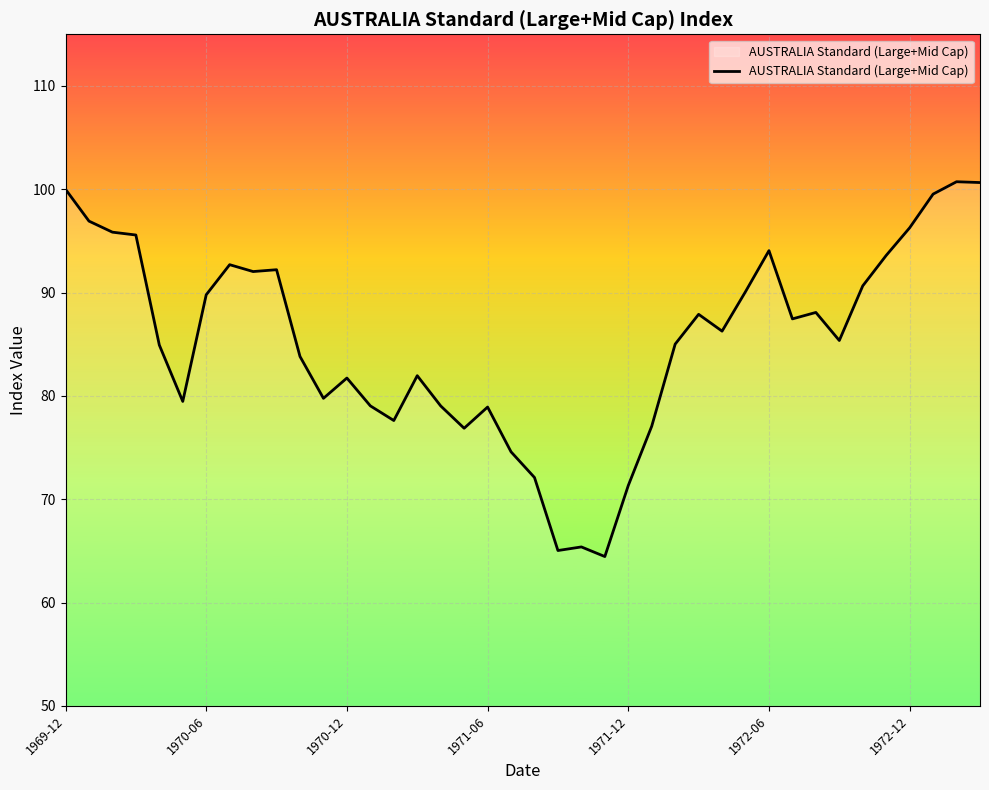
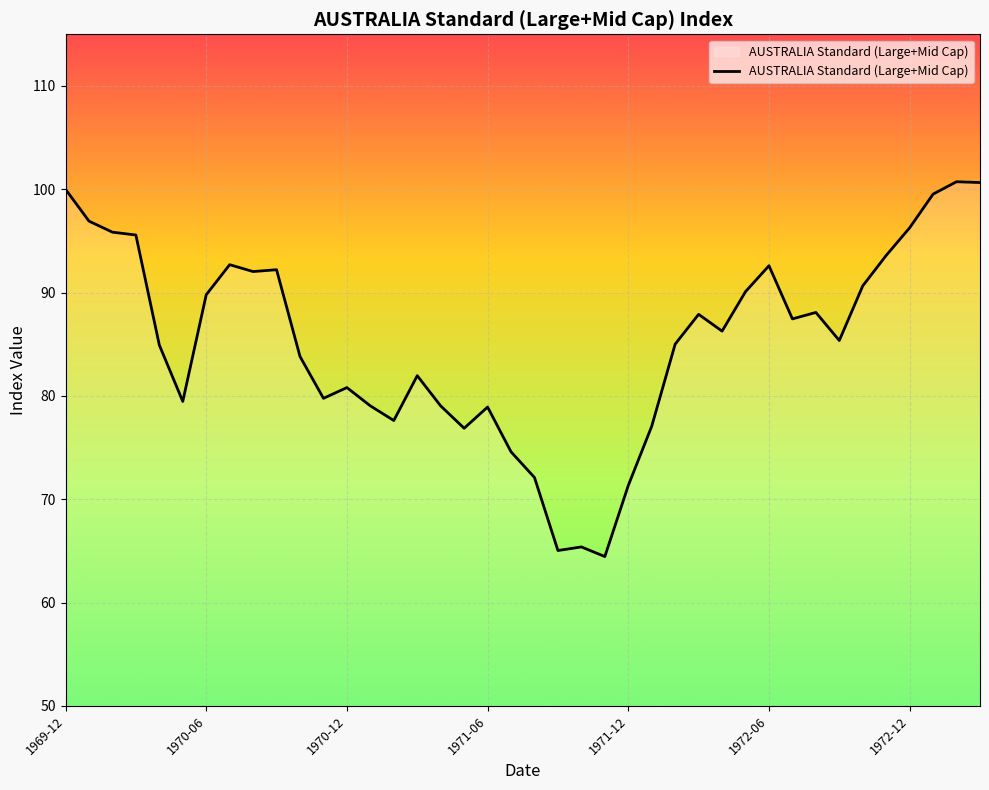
1970-12: 81.7 -> 80.8
1972-06: 94.1 -> 92.6
